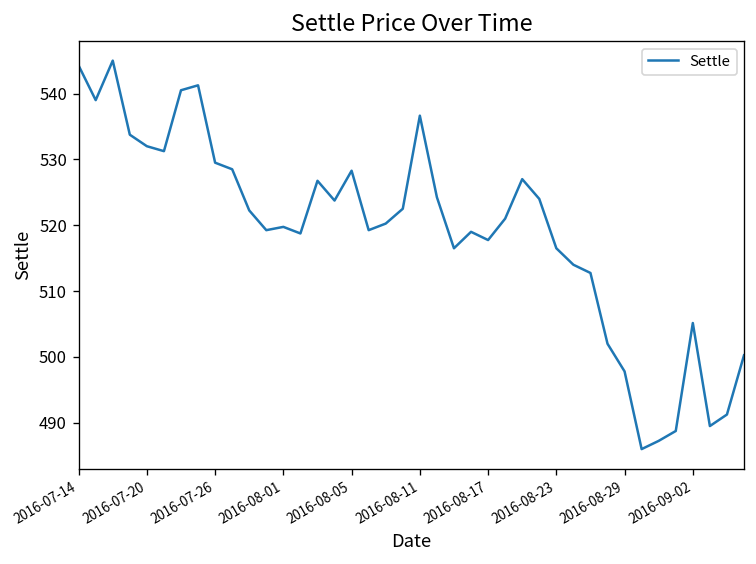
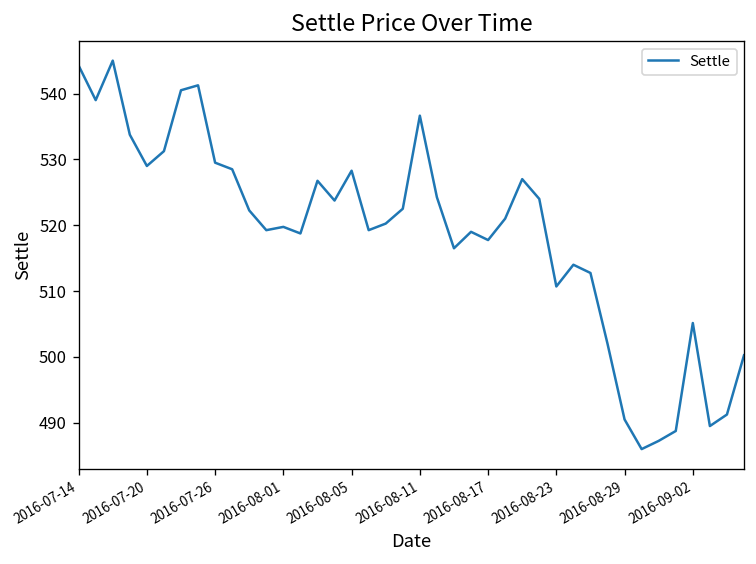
2016-07-20: 532 -> 529
2016-08-23: 517 -> 511
2016-08-29: 498 -> 491
